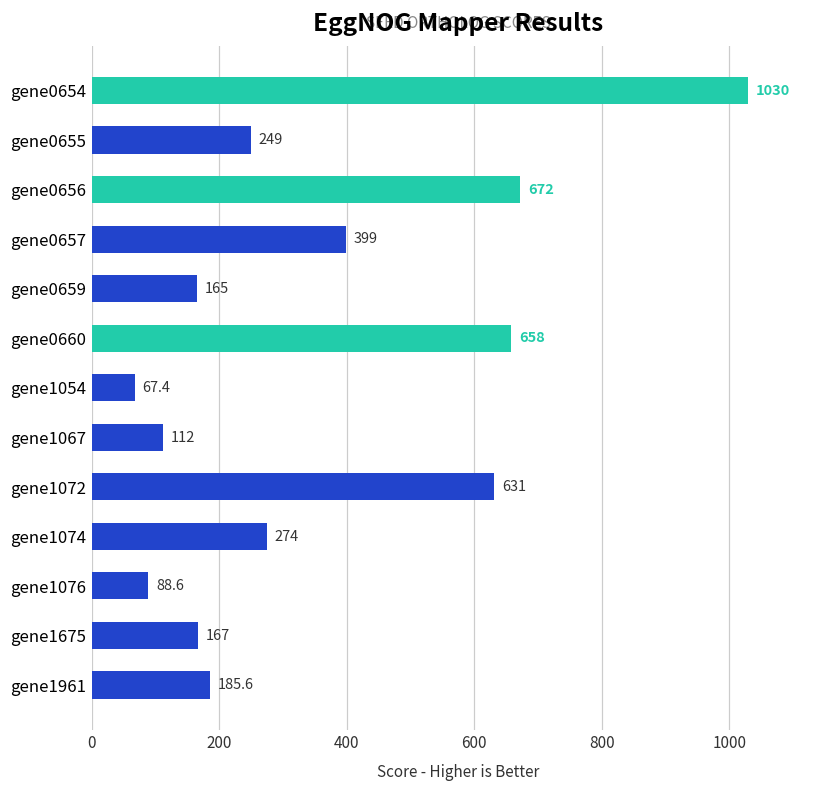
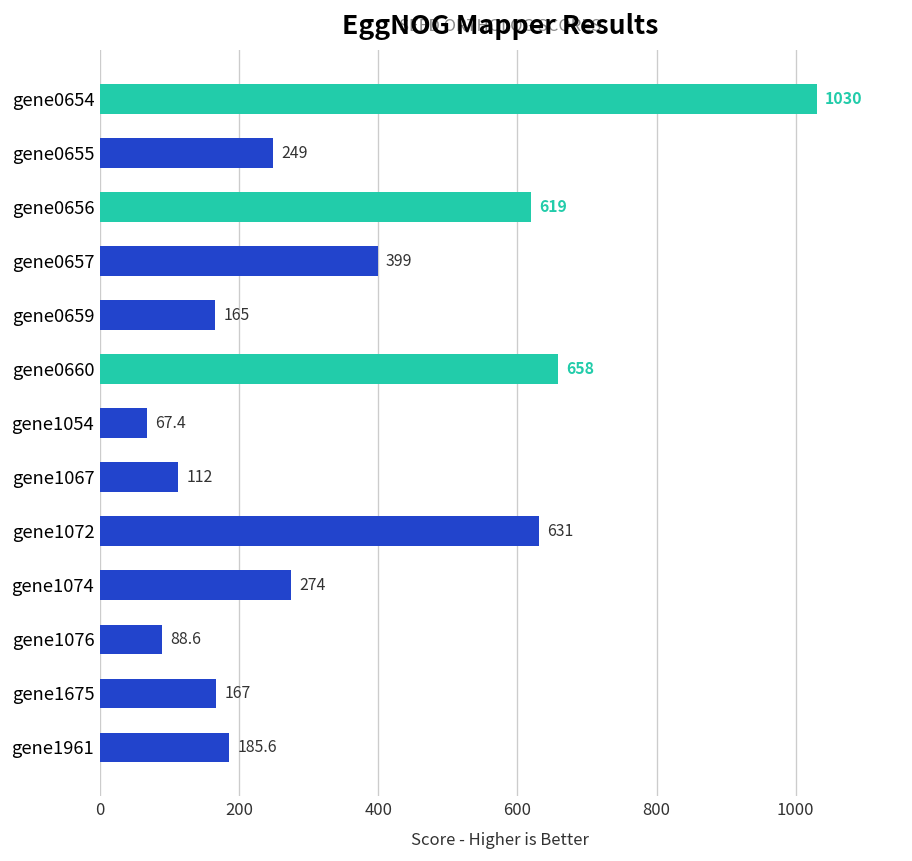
gene0656: 672 -> 619
